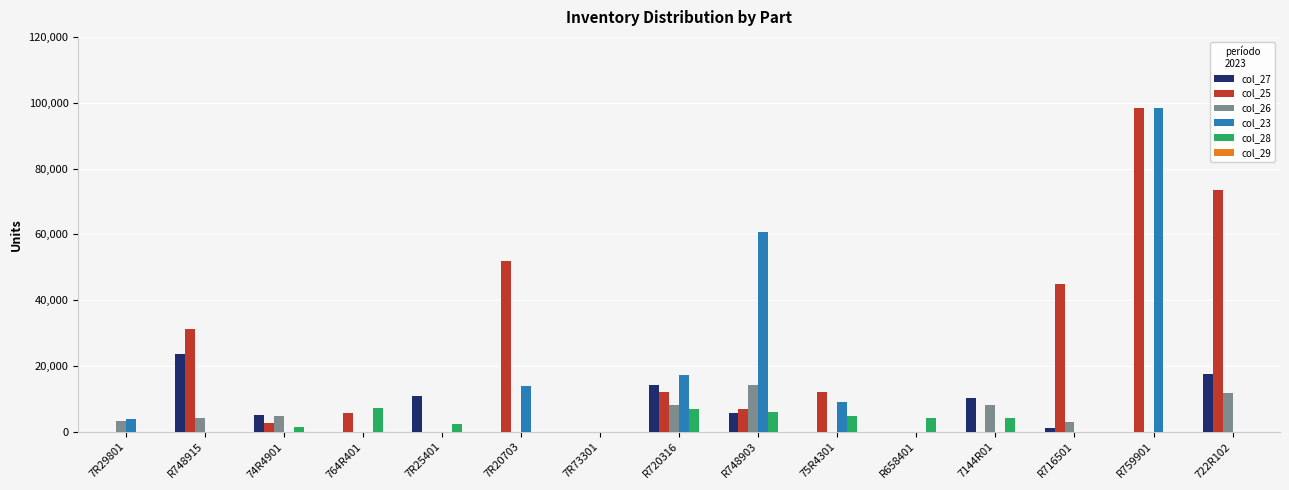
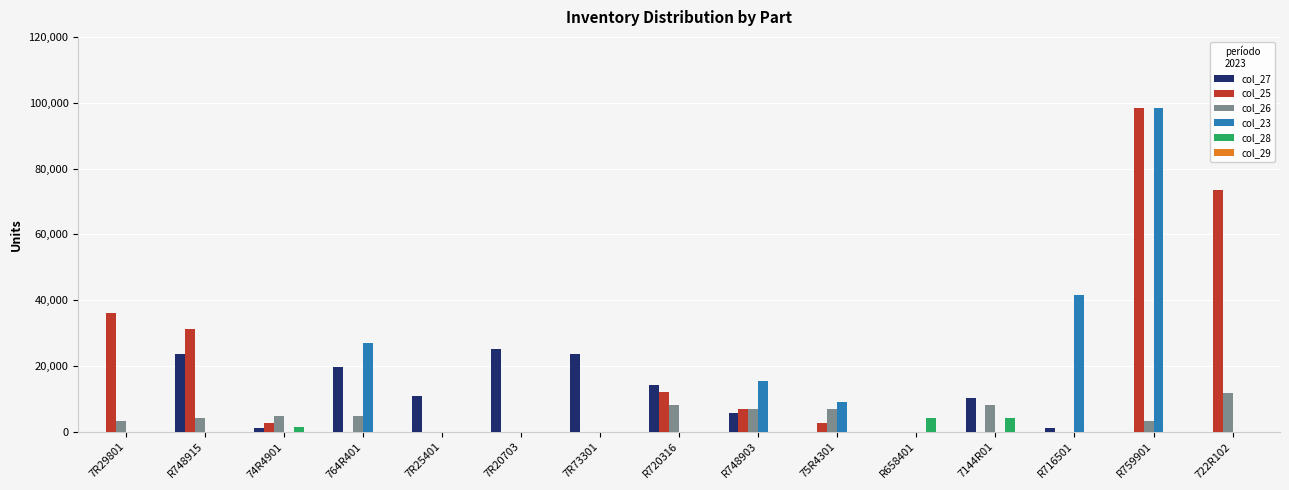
col_25, 7R29801: 0 -> 36,000
col_23, 7R29801: 4,000 -> 0
col_27, 74R4901: 5,000 -> 1,000
col_27, 764R401: 0 -> 20,000
col_25, 764R401: 6,000 -> 0
col_26, 764R401: 0 -> 5,000
col_23, 764R401: 0 -> 27,000
col_28, 764R401: 7,000 -> 0
col_28, 7R25401: 2,000 -> 0
col_27, 7R20703: 0 -> 25,000
col_25, 7R20703: 52,000 -> 0
col_23, 7R20703: 14,000 -> 0
col_27, 7R73301: 0 -> 24,000
col_23, R720316: 17,000 -> 0
col_28, R720316: 7,000 -> 0
col_26, R748903: 14,000 -> 7,000
col_23, R748903: 61,000 -> 16,000
col_28, R748903: 6,000 -> 0
col_25, 75R4301: 12,000 -> 3,000
col_26, 75R4301: 0 -> 7,000
col_28, 75R4301: 5,000 -> 0
col_25, R716501: 45,000 -> 0
col_26, R716501: 3,000 -> 0
col_23, R716501: 0 -> 42,000
col_26, R759901: 0 -> 3,000
col_27, 722R102: 18,000 -> 0
